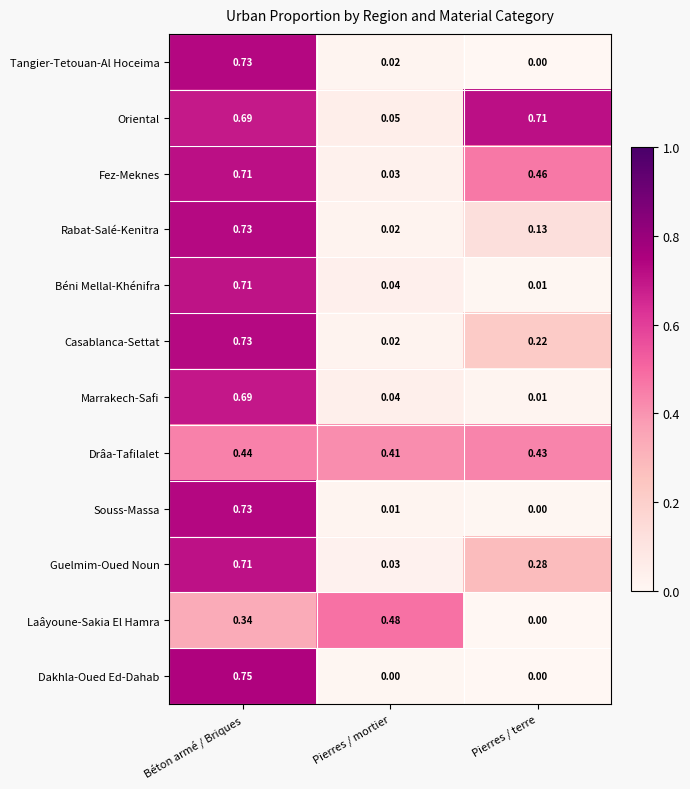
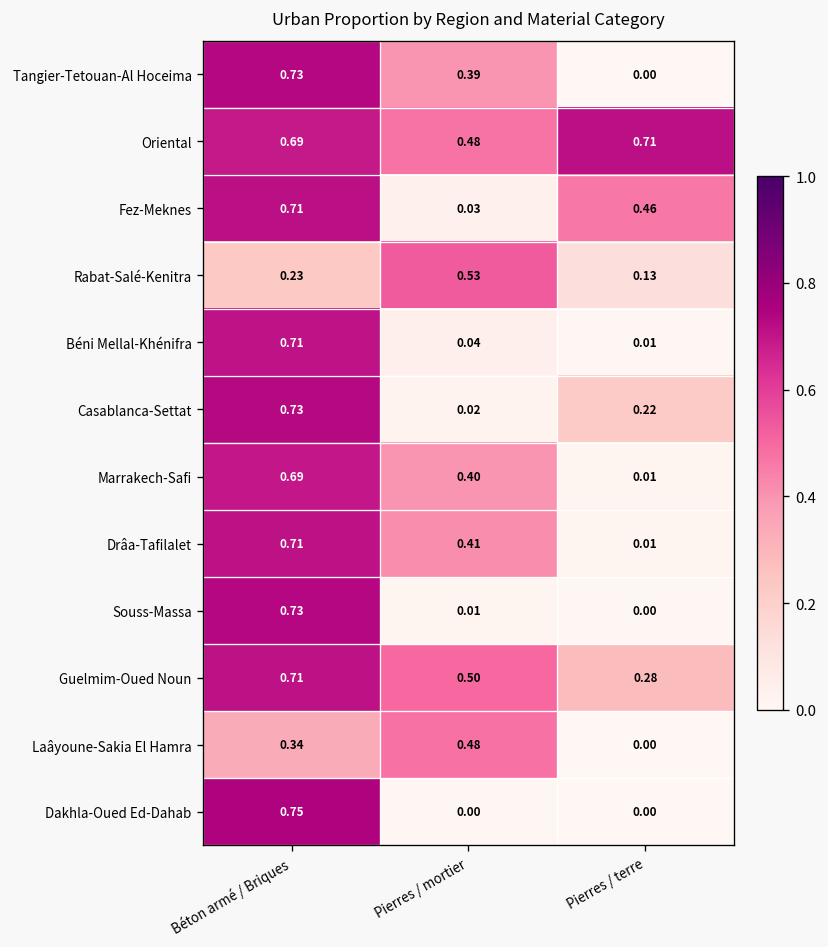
Tangier-Tetouan-Al Hoceima, Pierres / mortier: 0.02 -> 0.39
Oriental, Pierres / mortier: 0.05 -> 0.48
Rabat-Salé-Kenitra, Béton armé / Briques: 0.73 -> 0.23
Rabat-Salé-Kenitra, Pierres / mortier: 0.02 -> 0.53
Marrakech-Safi, Pierres / mortier: 0.04 -> 0.40
Drâa-Tafilalet, Béton armé / Briques: 0.44 -> 0.71
Drâa-Tafilalet, Pierres / terre: 0.43 -> 0.01
Guelmim-Oued Noun, Pierres / mortier: 0.03 -> 0.50
